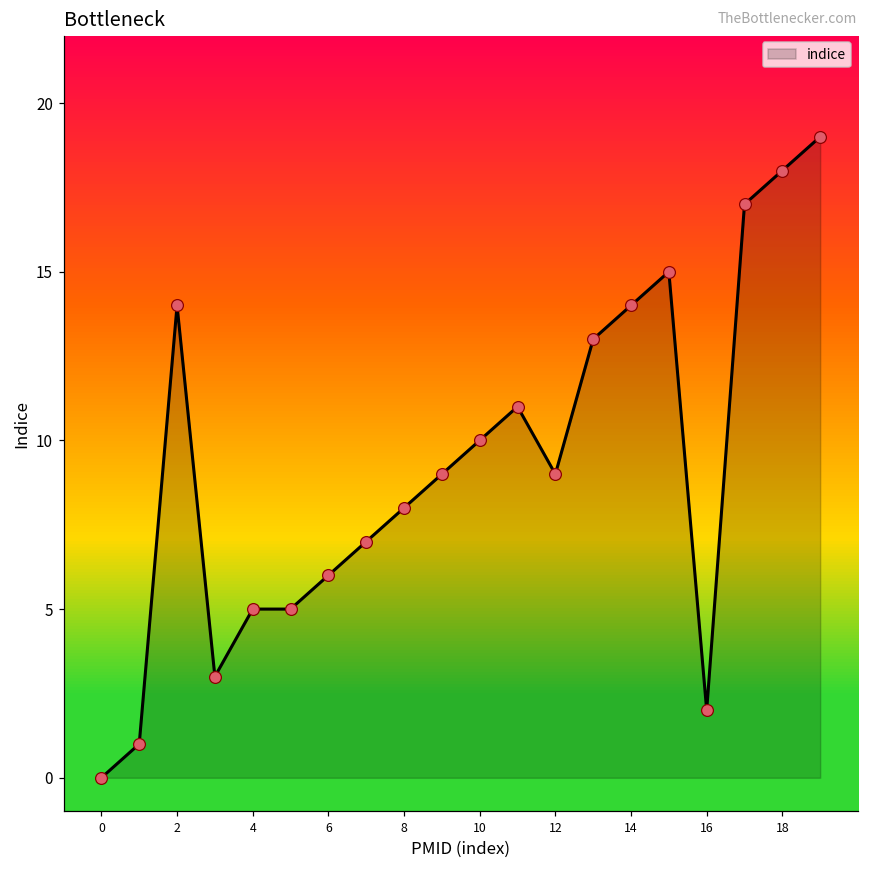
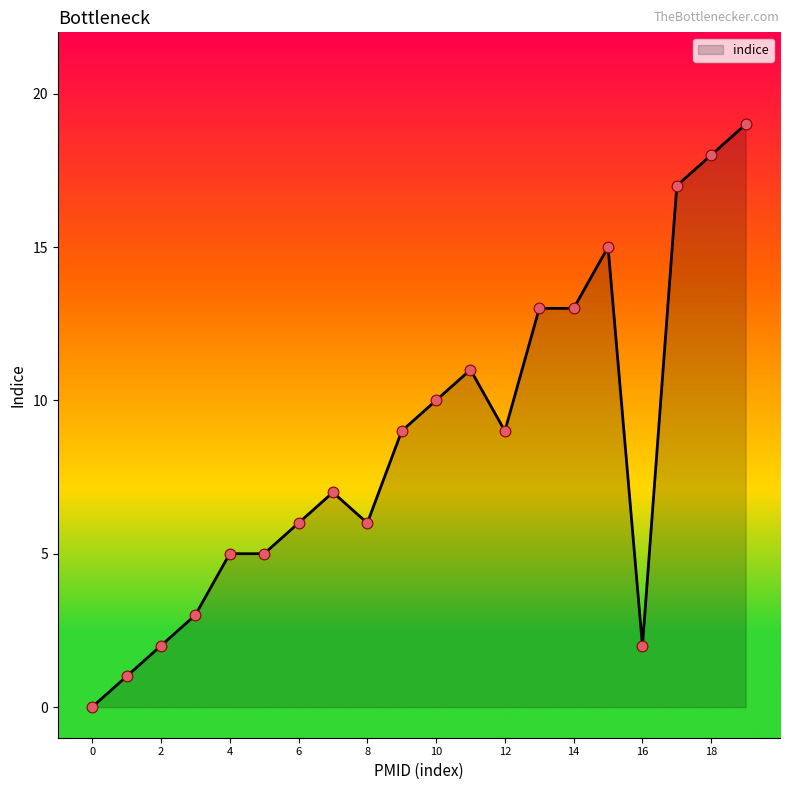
2: 14 -> 2
8: 8 -> 6
14: 14 -> 13
